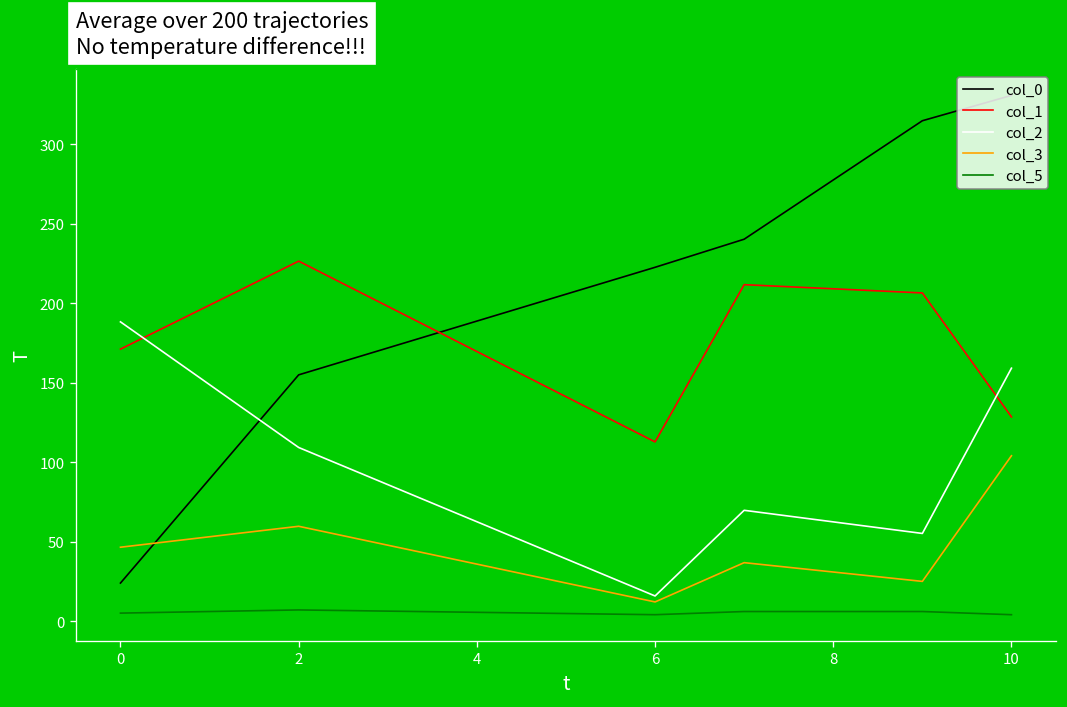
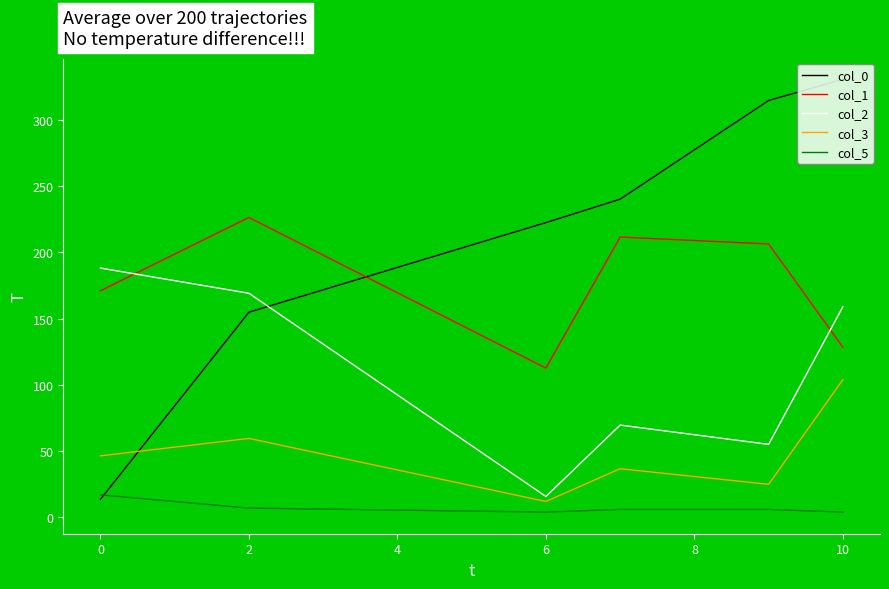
col_0, 0: 24 -> 14
col_5, 0: 5 -> 17
col_2, 2: 109 -> 169
